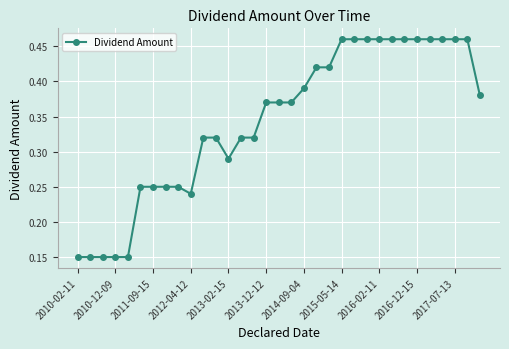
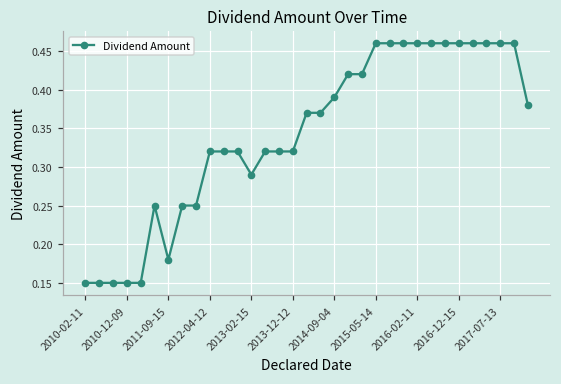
2011-09-15: 0.25 -> 0.18
2012-04-12: 0.24 -> 0.32
2013-12-12: 0.37 -> 0.32
